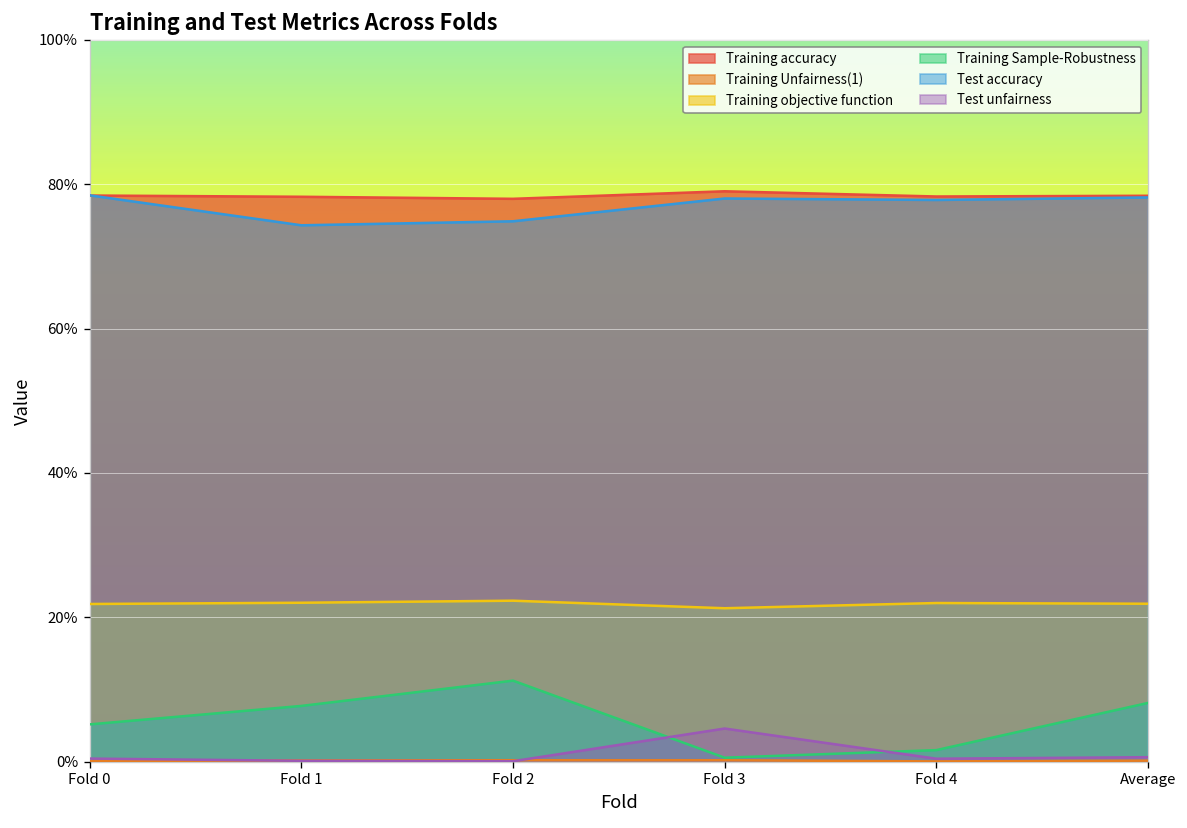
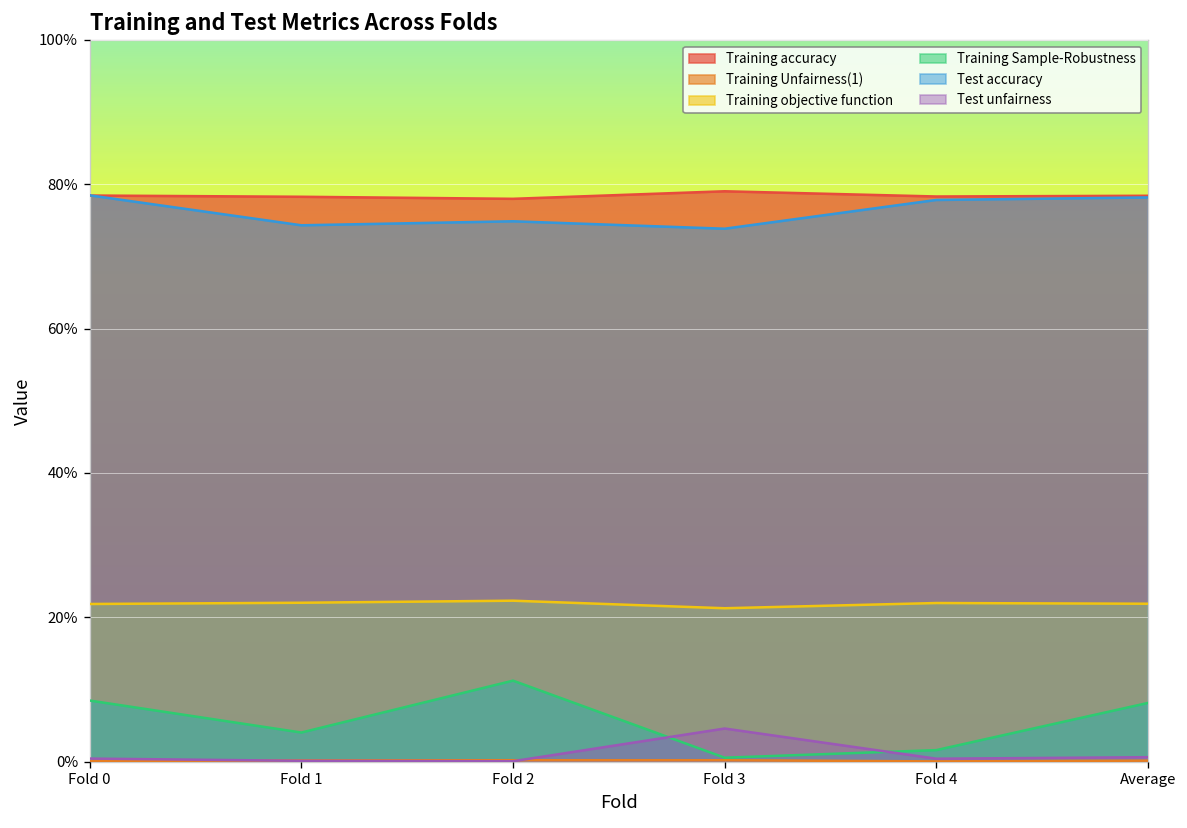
Training Sample-Robustness, Fold 0: 5% -> 8%
Training Sample-Robustness, Fold 1: 8% -> 4%
Test accuracy, Fold 3: 78% -> 74%
